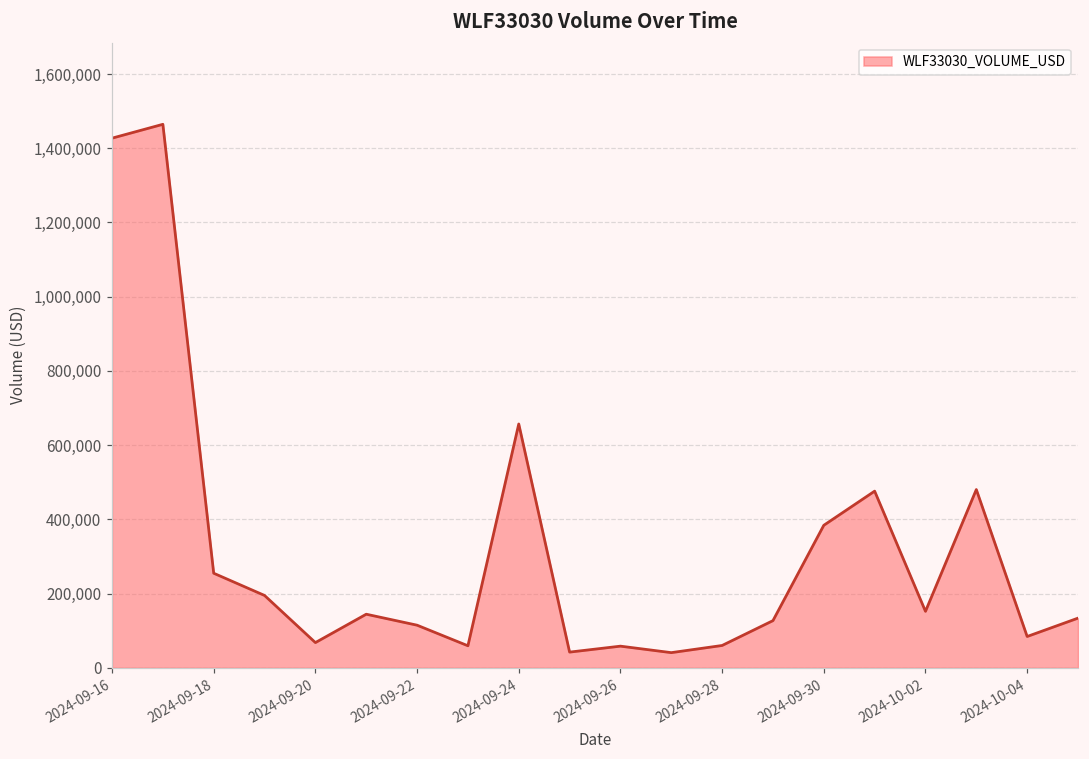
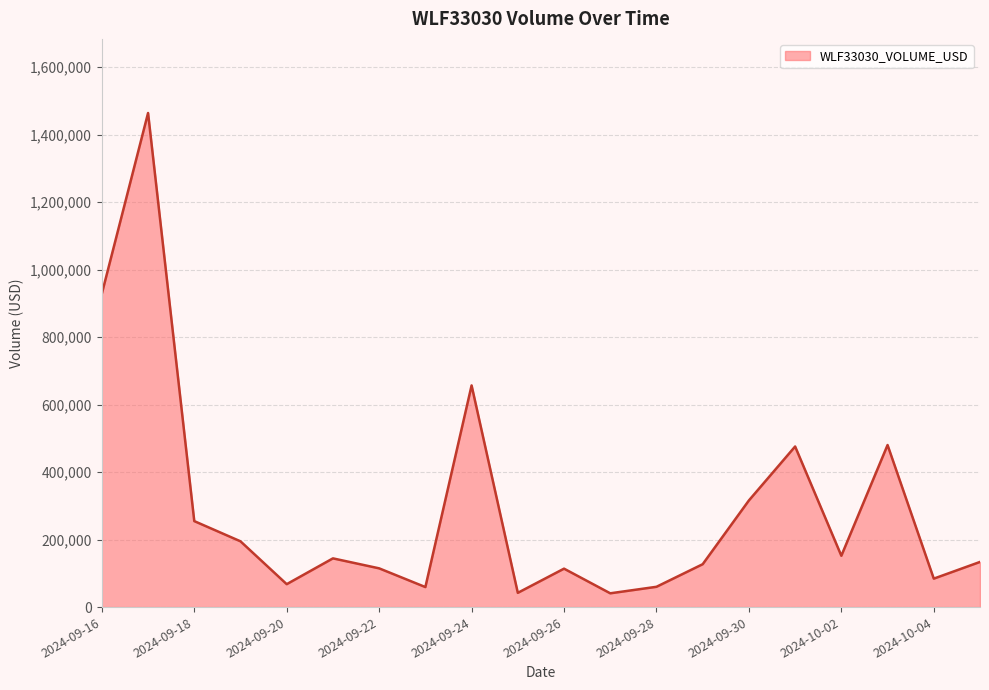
2024-09-16: 1,430,000 -> 930,000
2024-09-26: 60,000 -> 110,000
2024-09-30: 380,000 -> 320,000
